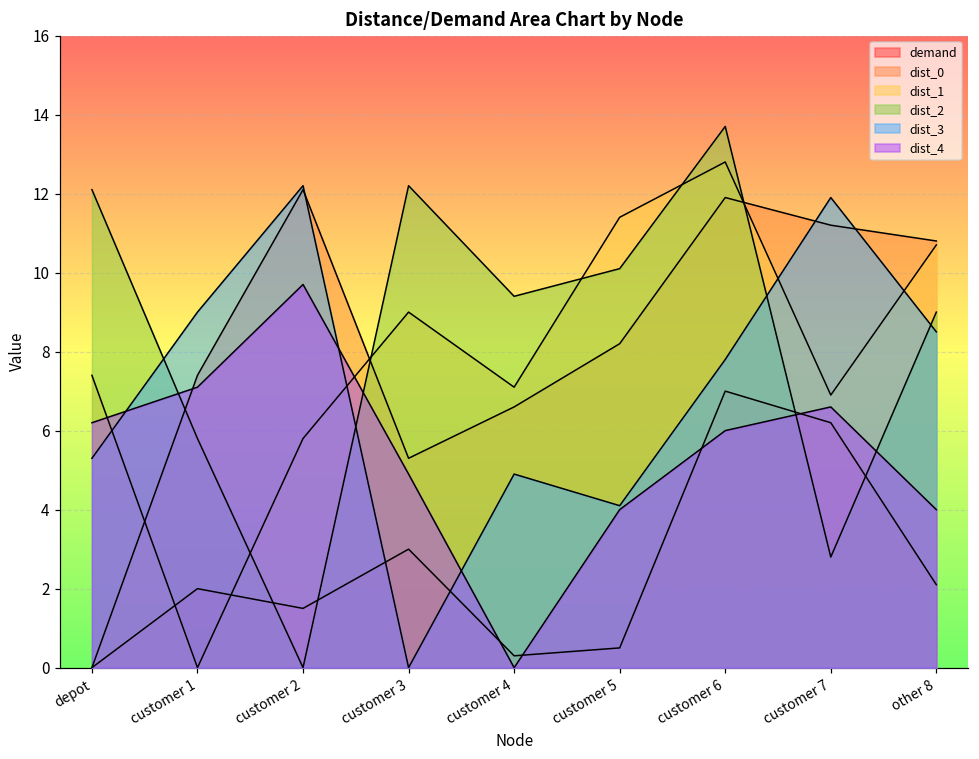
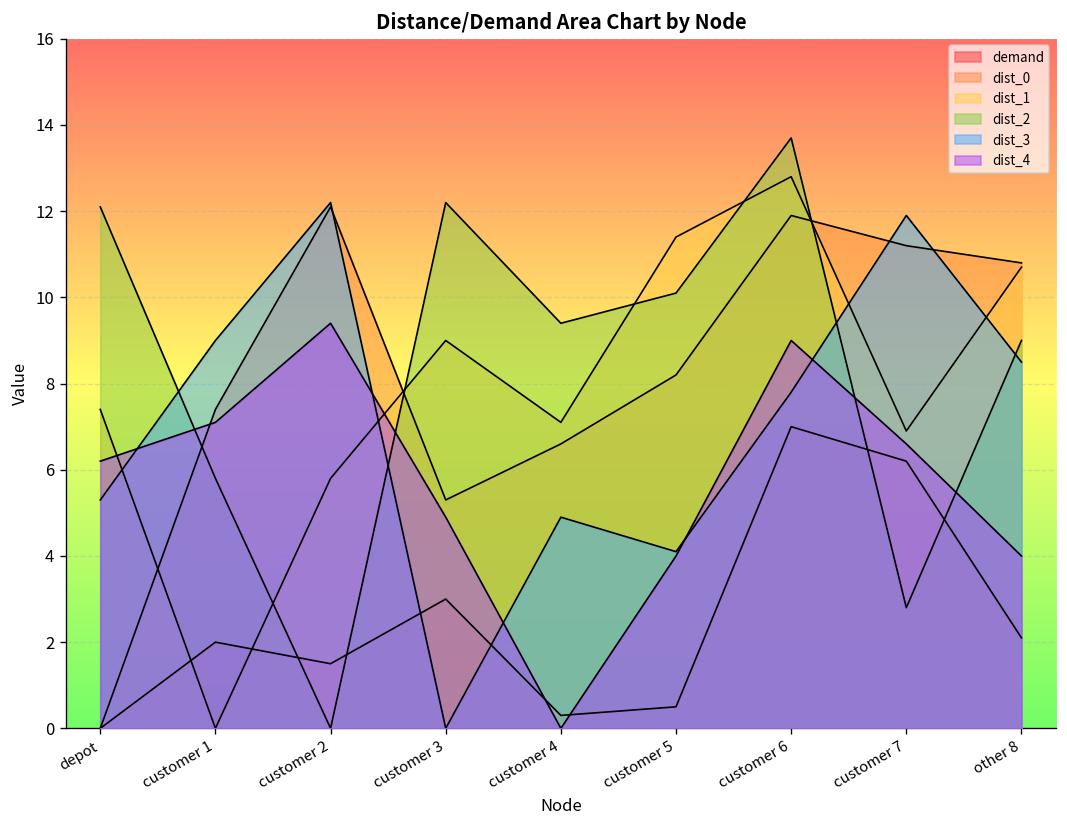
dist_4, customer 2: 9.7 -> 9.4
dist_4, customer 6: 6 -> 9
